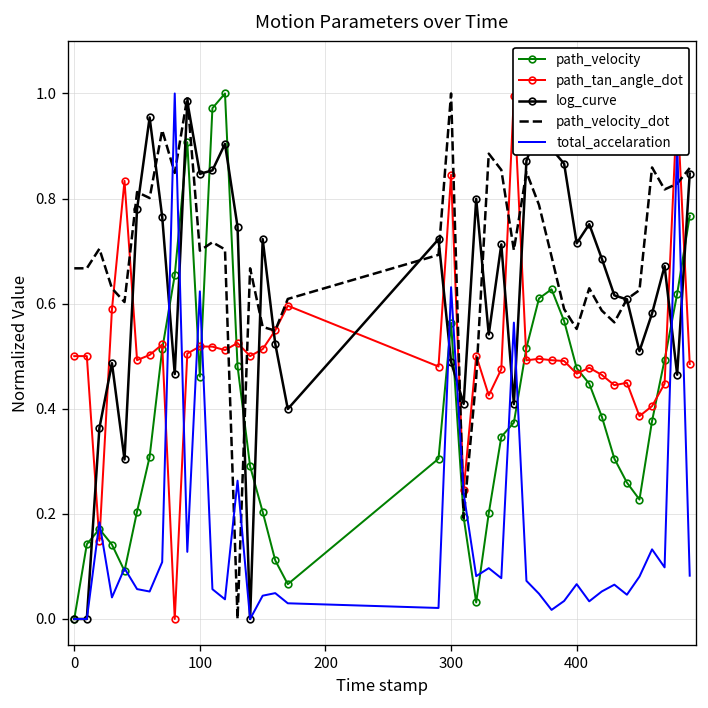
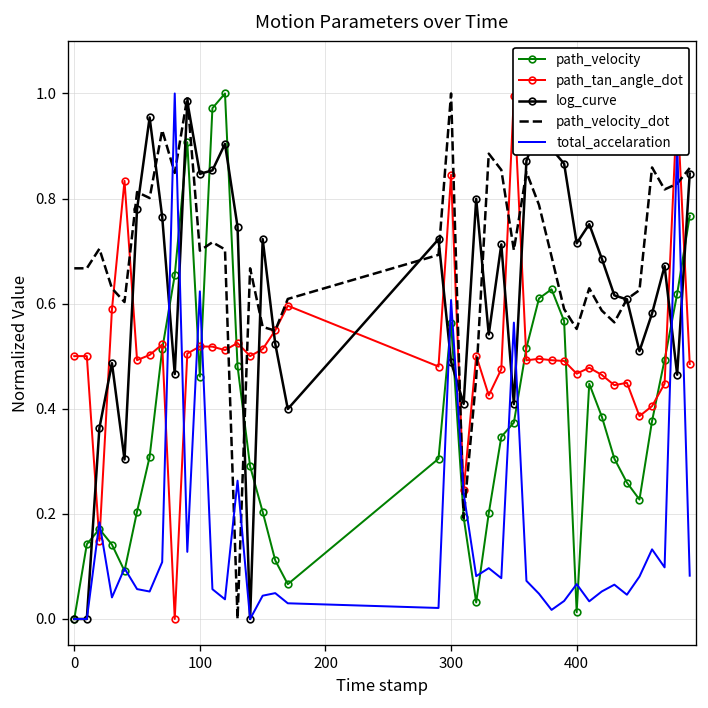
total_accelaration, 300: 0.63 -> 0.61
path_velocity, 400: 0.48 -> 0.01
